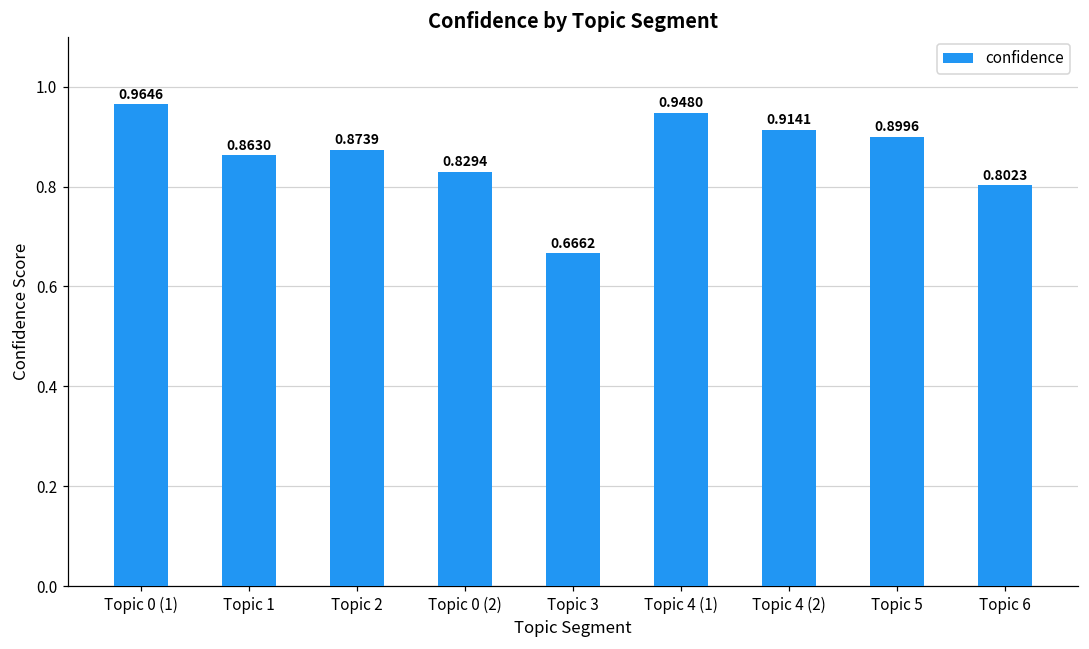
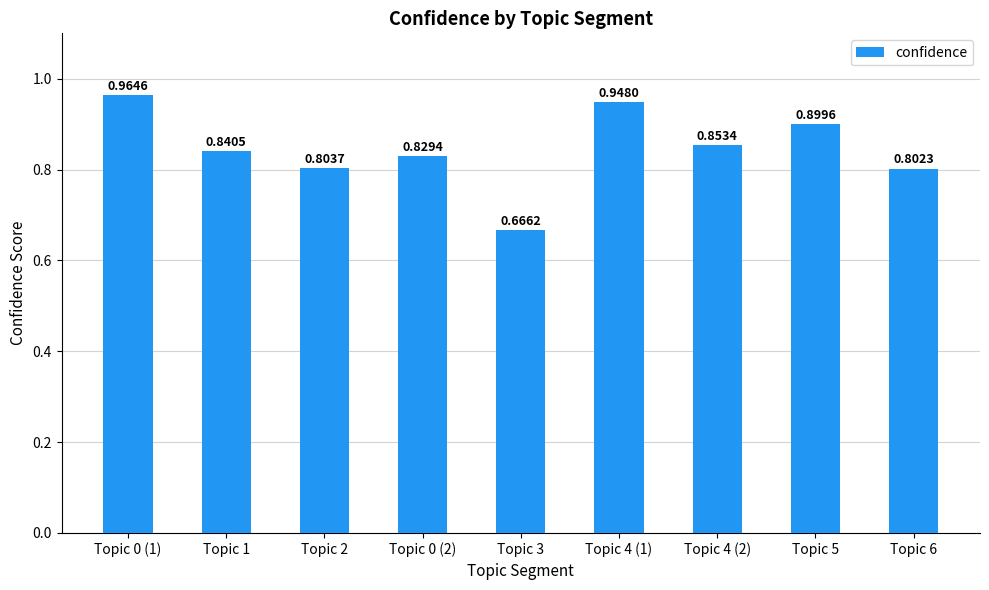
Topic 1: 0.8630 -> 0.8405
Topic 2: 0.8739 -> 0.8037
Topic 4 (2): 0.9141 -> 0.8534
